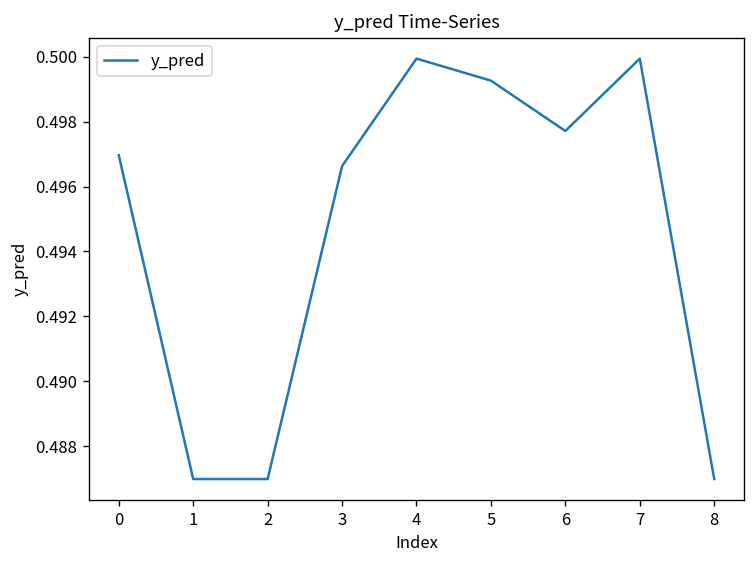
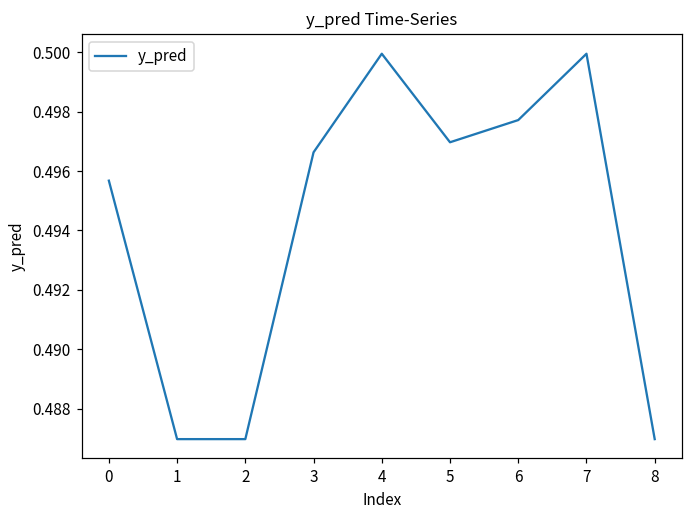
0: 0.4970 -> 0.4957
5: 0.4993 -> 0.4970
